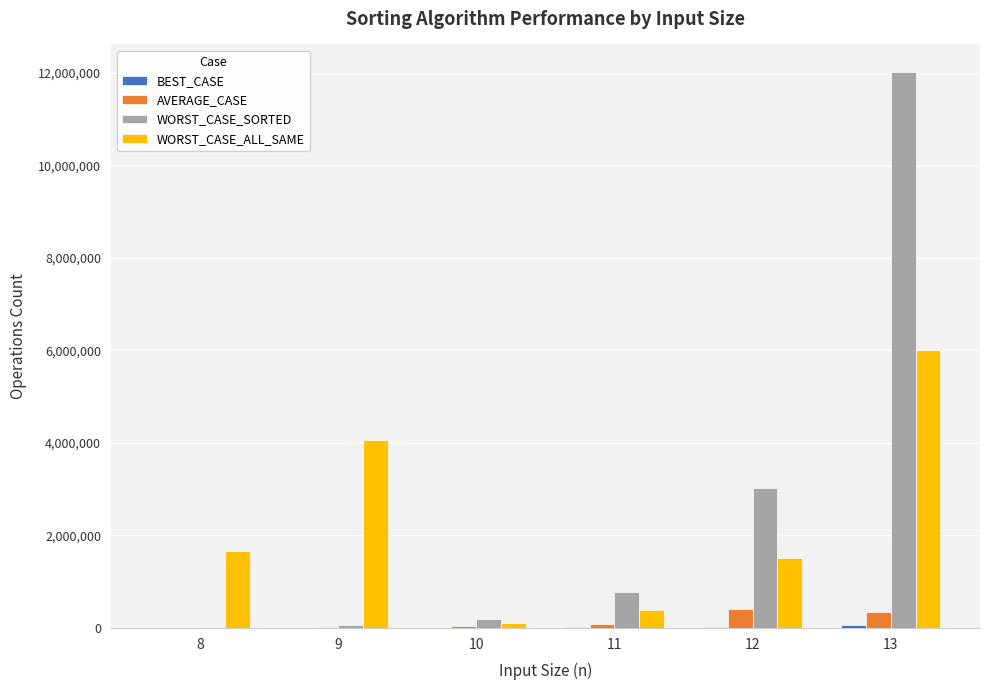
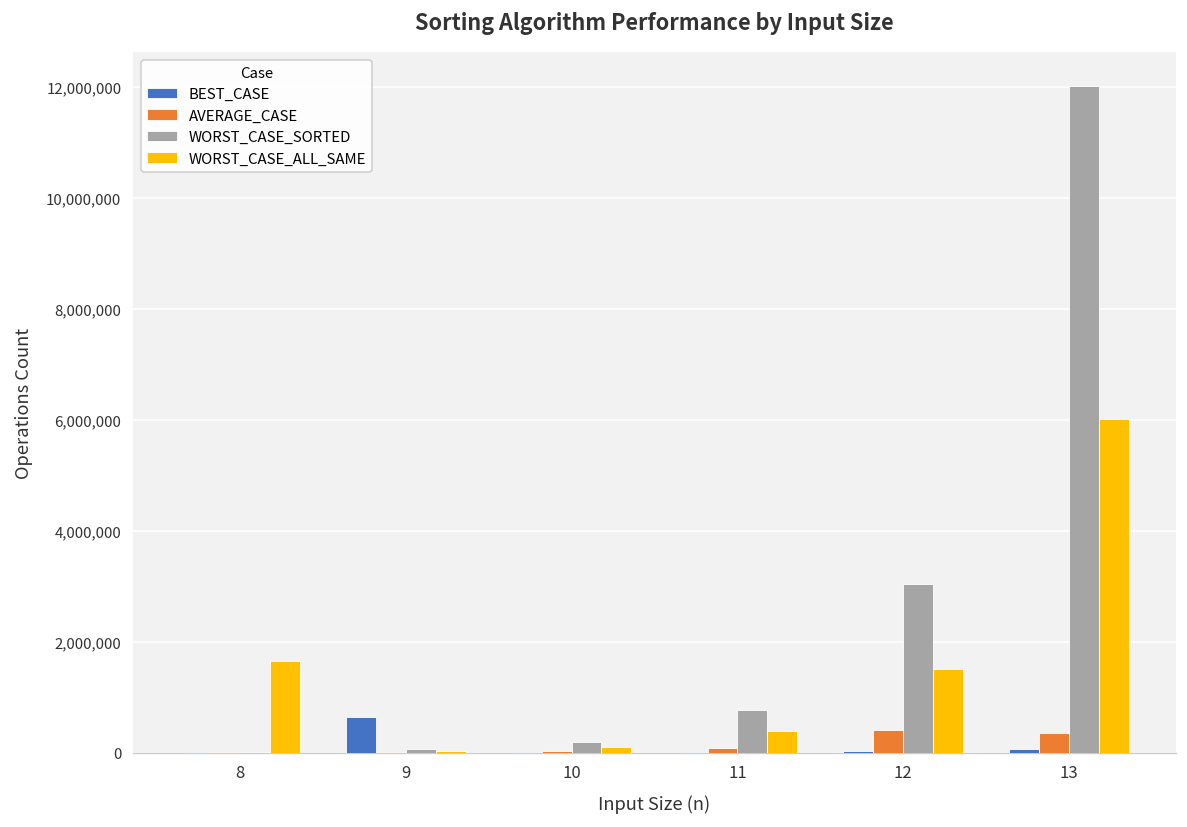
BEST_CASE, 9: 0 -> 600,000
WORST_CASE_ALL_SAME, 9: 4,100,000 -> 0
